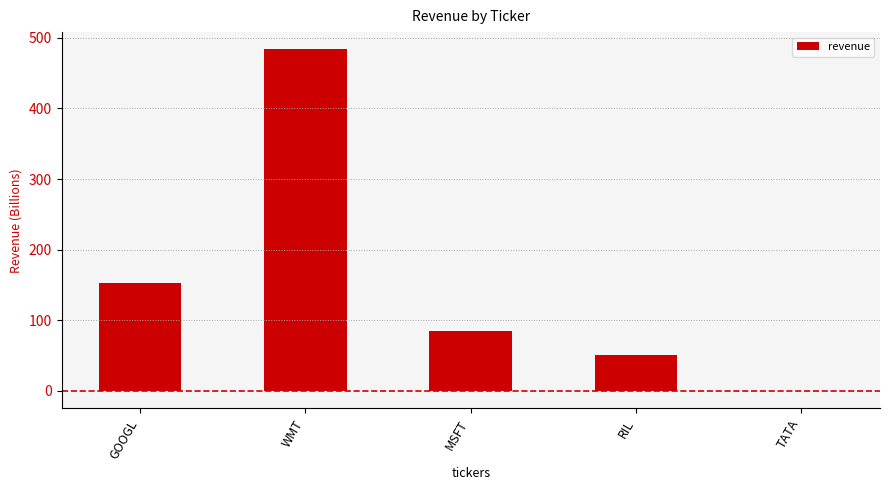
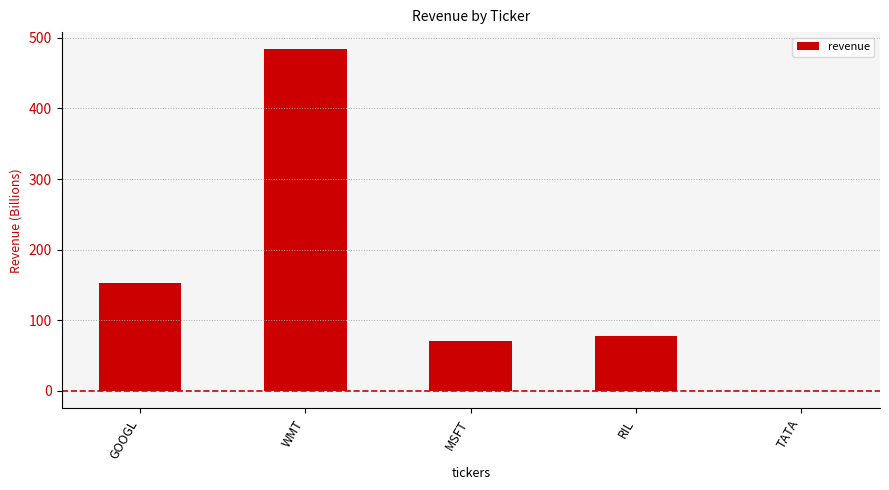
MSFT: 90 -> 70
RIL: 50 -> 80
